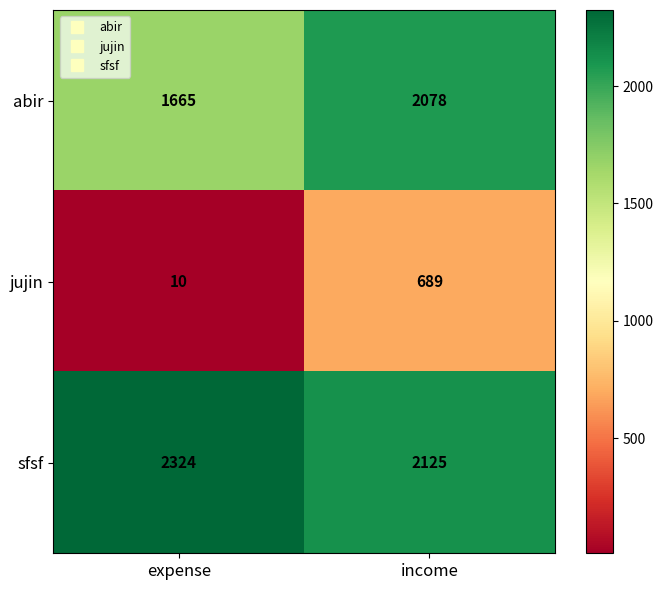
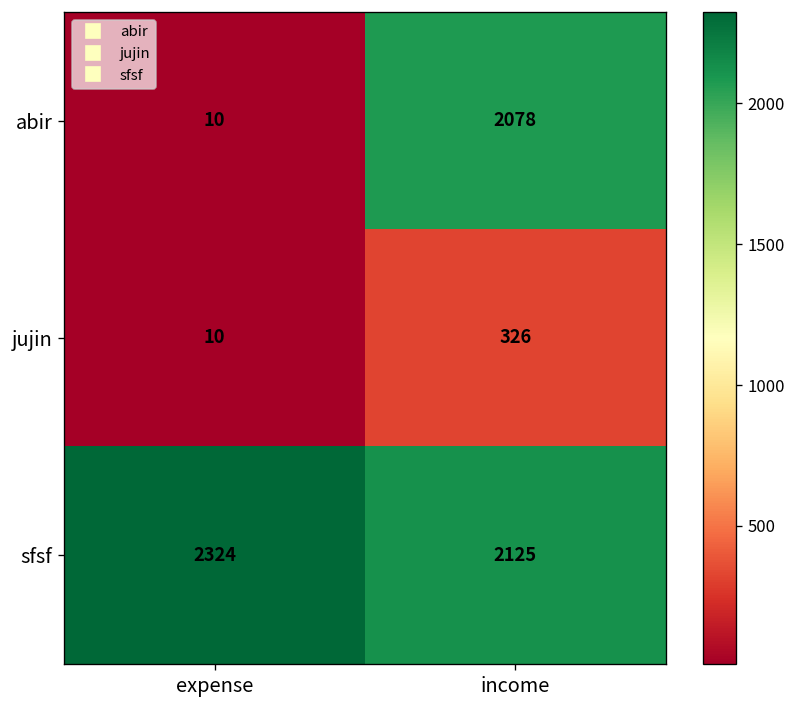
abir, expense: 1665 -> 10
jujin, income: 689 -> 326
